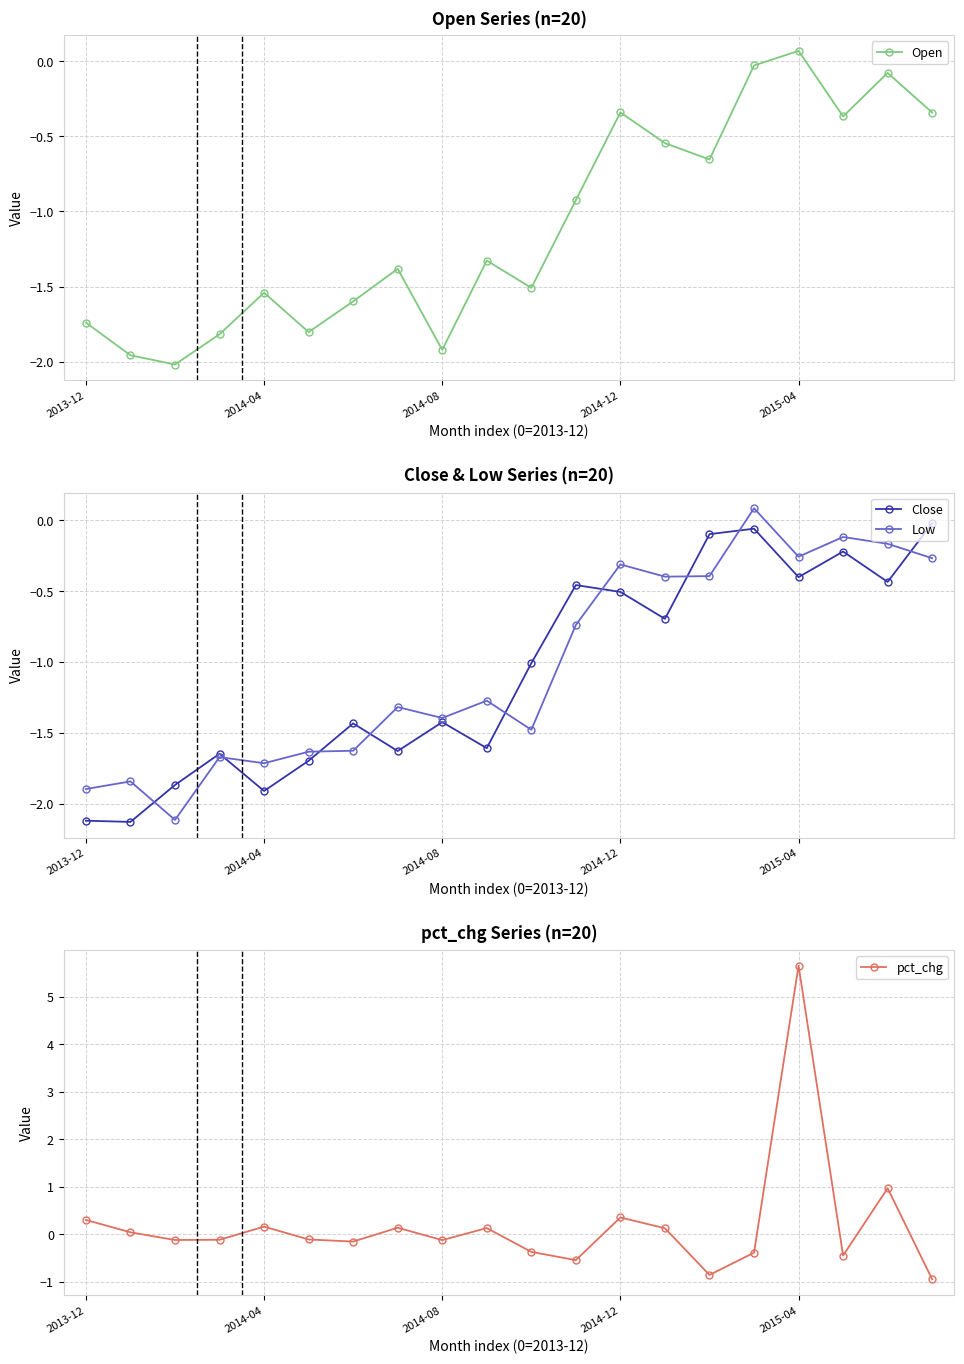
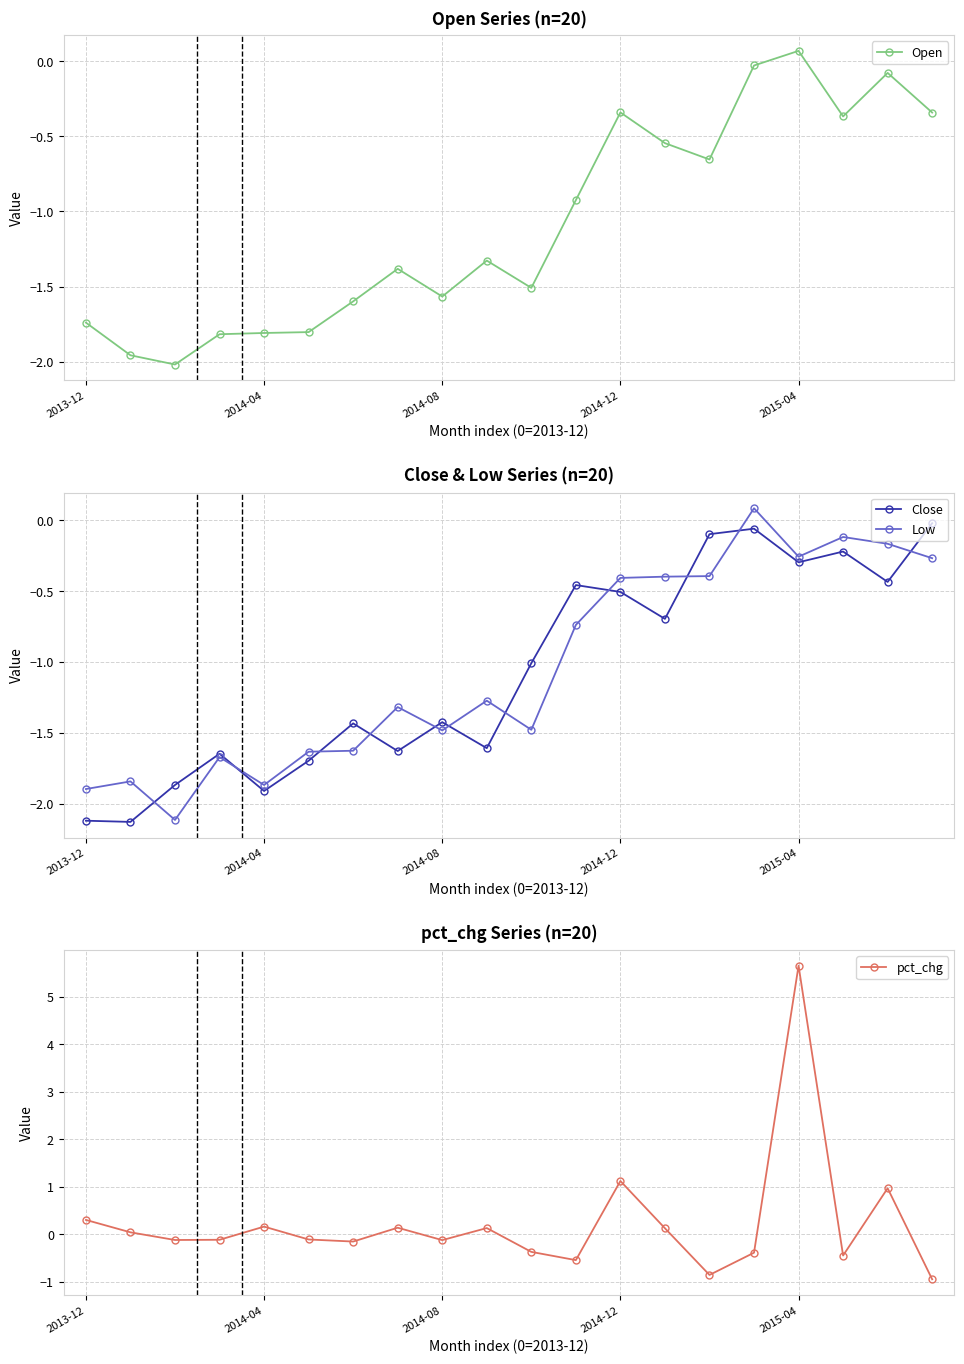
Open Series (n=20), 2014-04: -1.54 -> -1.81
Open Series (n=20), 2014-08: -1.92 -> -1.57
Close & Low Series (n=20), Low, 2014-04: -1.71 -> -1.87
Close & Low Series (n=20), Low, 2014-08: -1.39 -> -1.48
Close & Low Series (n=20), Low, 2014-12: -0.31 -> -0.41
Close & Low Series (n=20), Close, 2015-04: -0.40 -> -0.30
pct_chg Series (n=20), 2014-12: 0.4 -> 1.1
